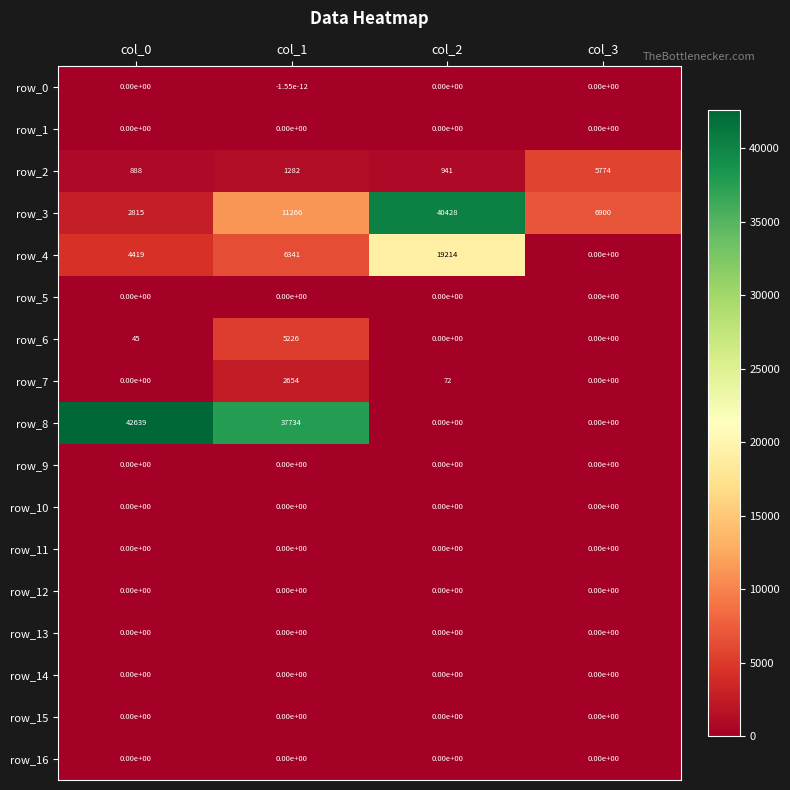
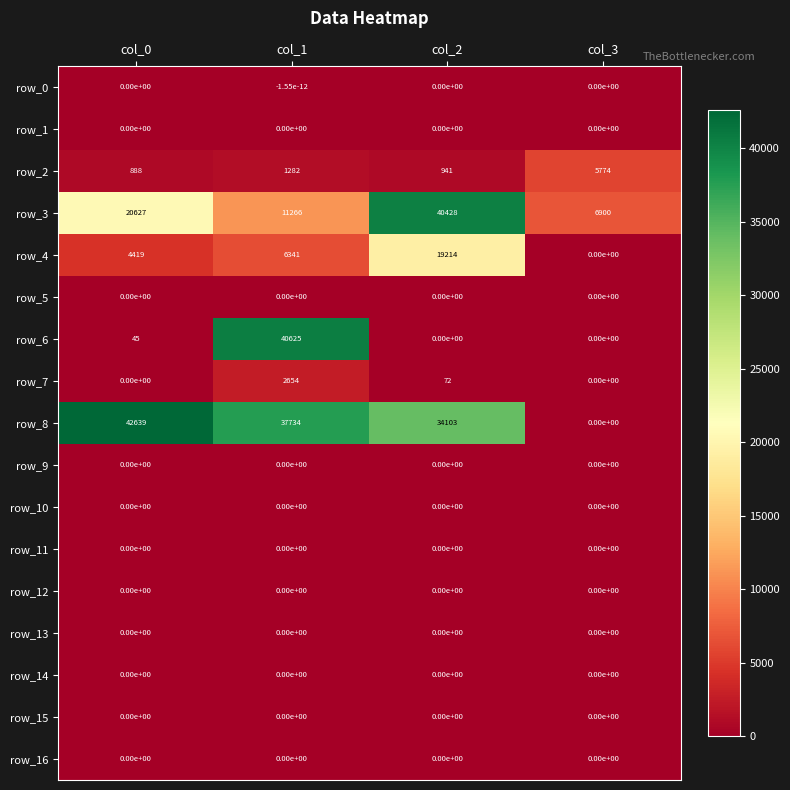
row_3, col_0: 2815 -> 20627
row_6, col_1: 5226 -> 40625
row_8, col_2: 0.00e+00 -> 34103
